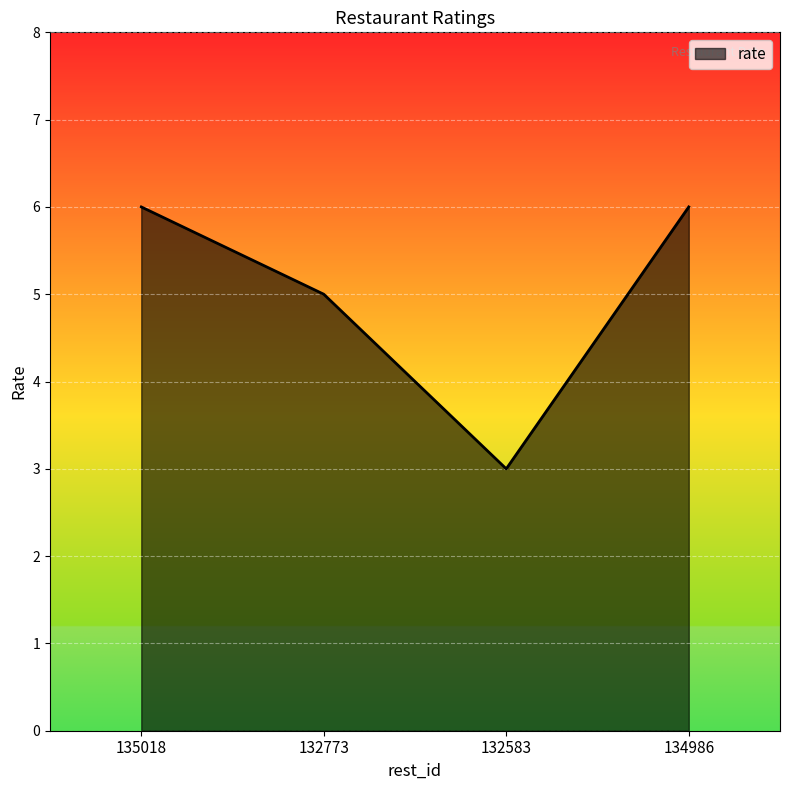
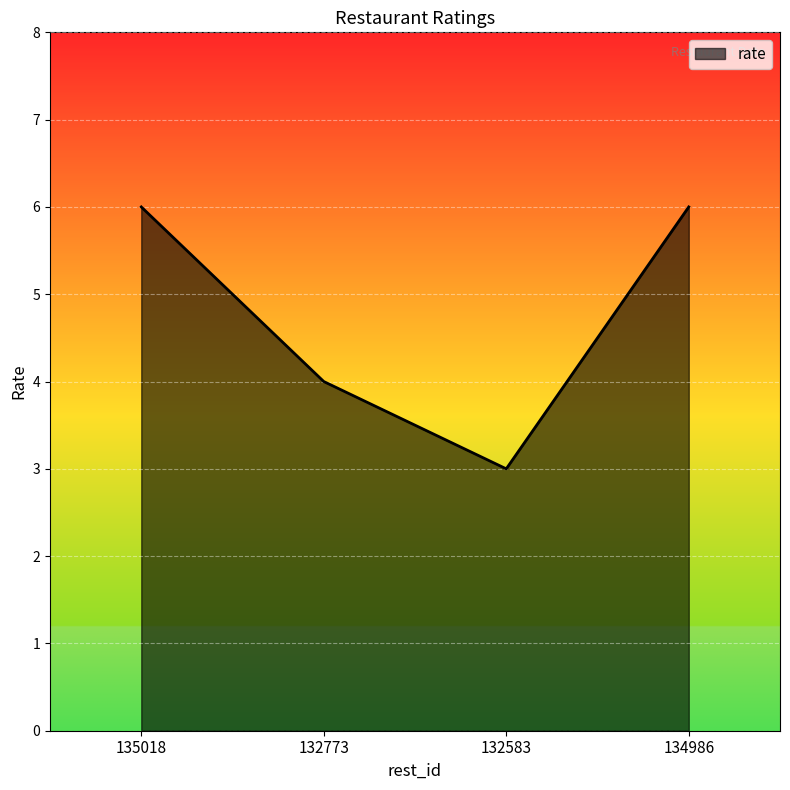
132773: 5 -> 4
